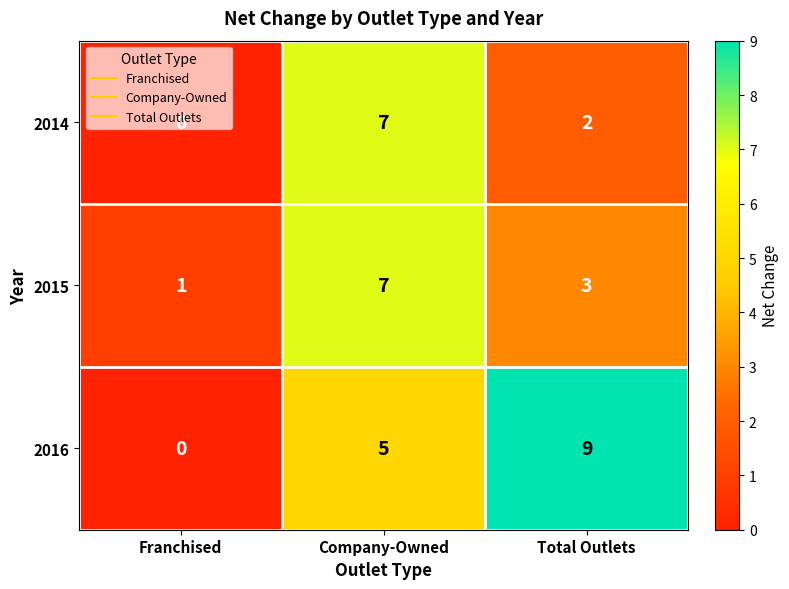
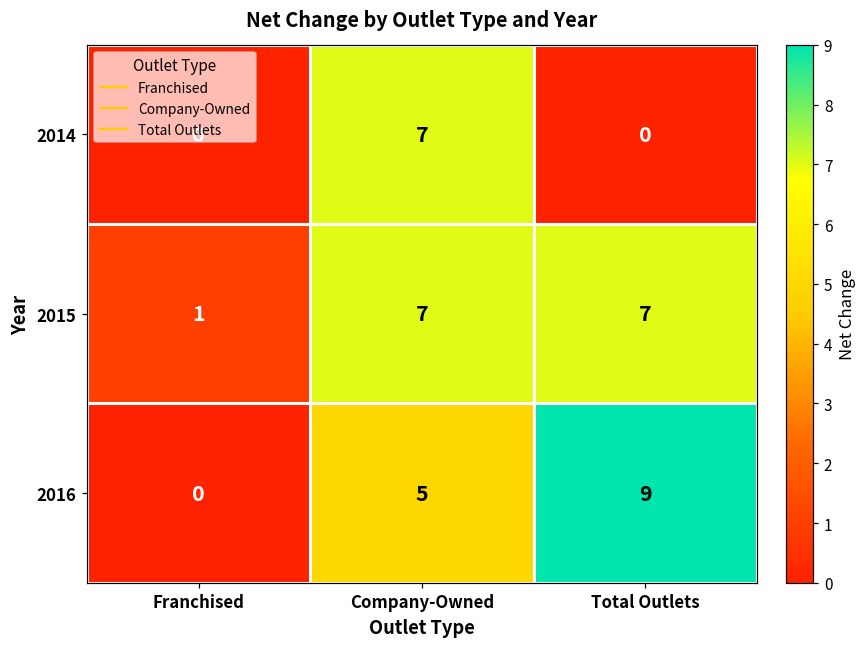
2014, Total Outlets: 2 -> 0
2015, Total Outlets: 3 -> 7
